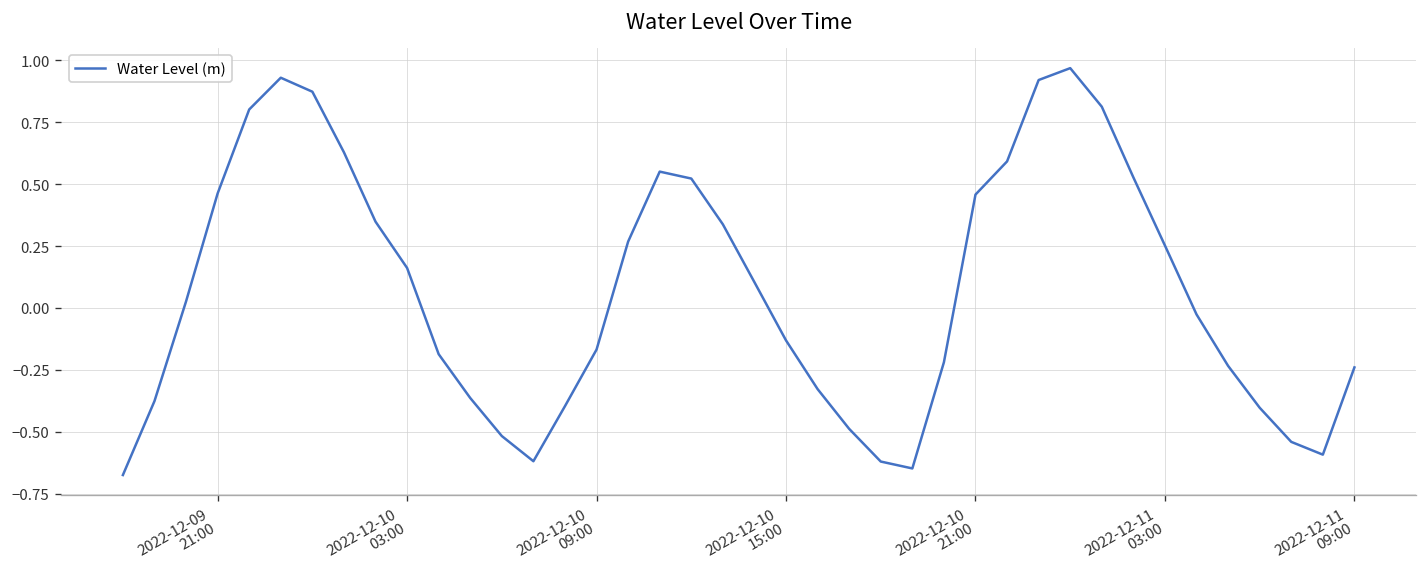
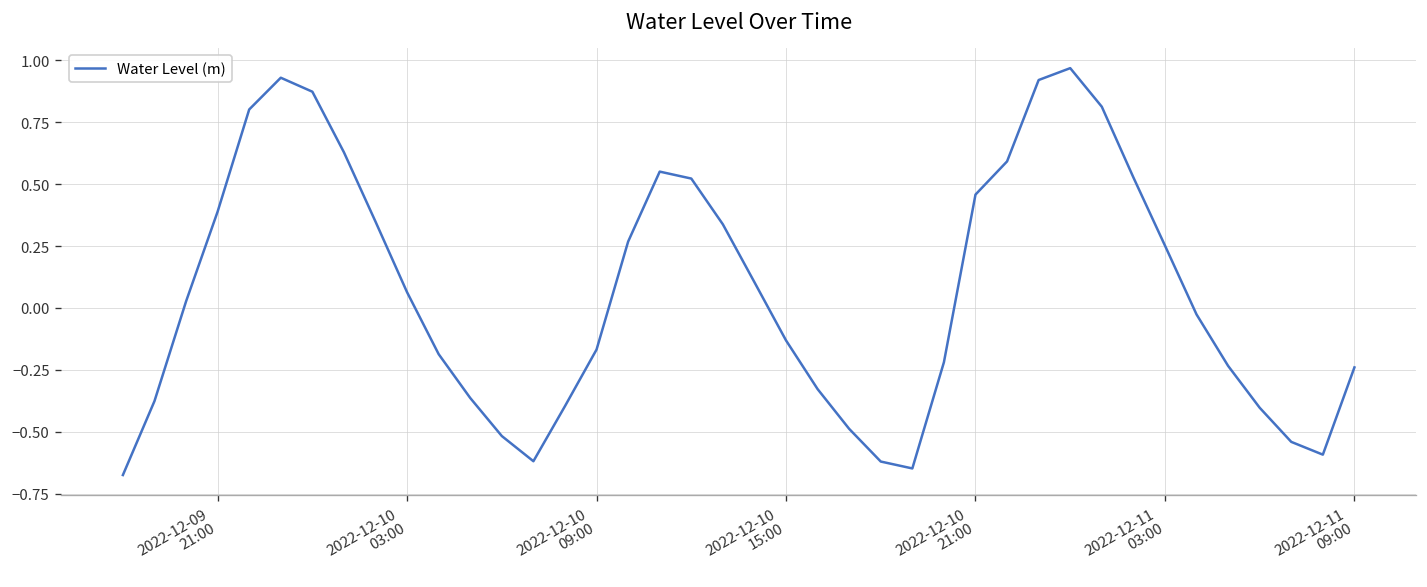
2022-12-09 21:00: 0.46 -> 0.39
2022-12-10 03:00: 0.16 -> 0.06
